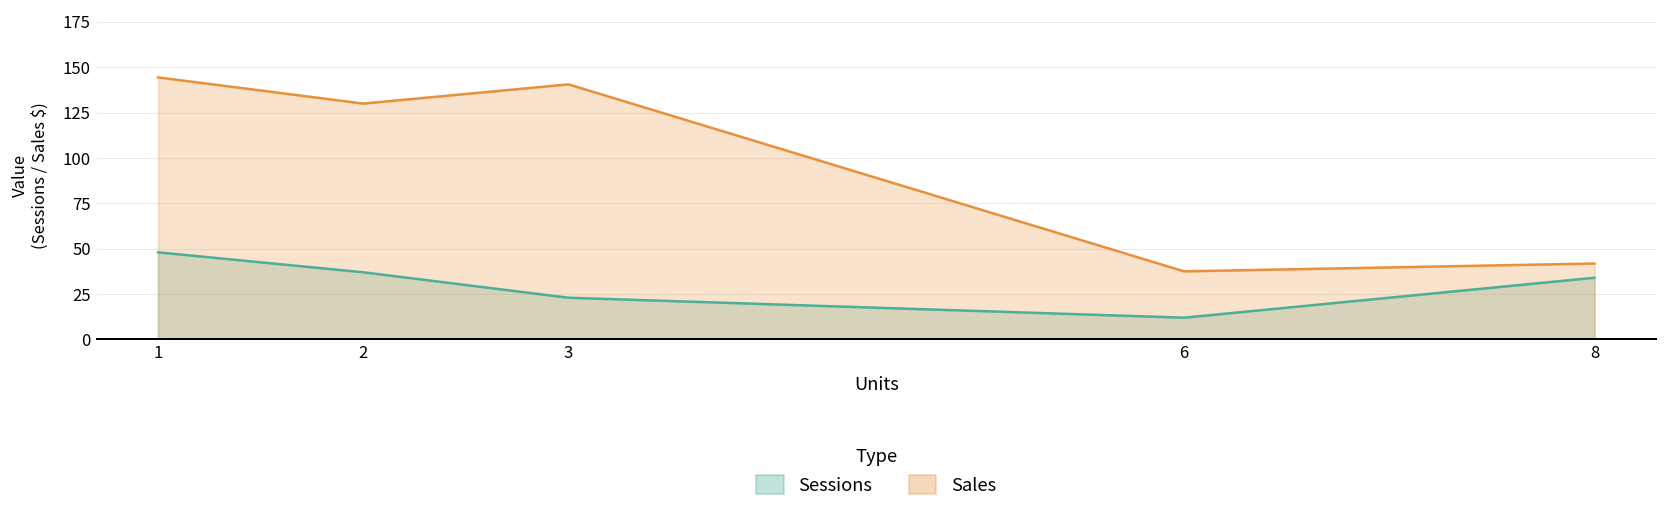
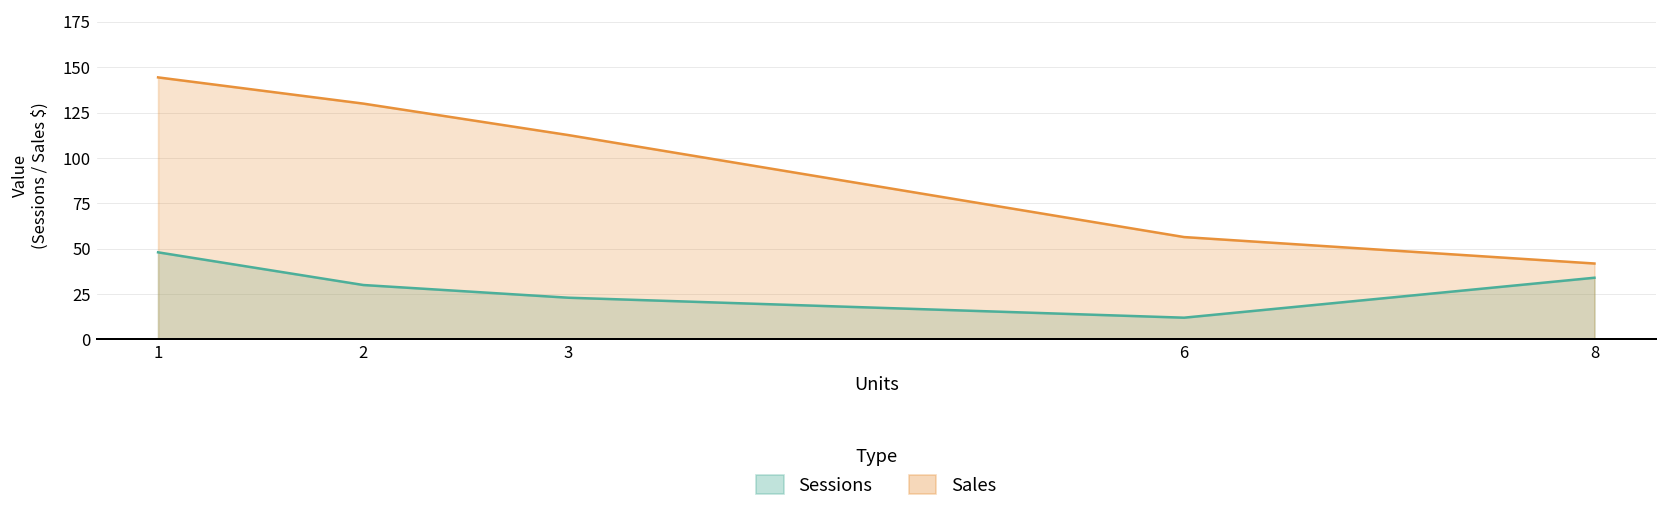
Sessions, 2: 37 -> 30
Sales, 3: 141 -> 113
Sales, 6: 38 -> 56
